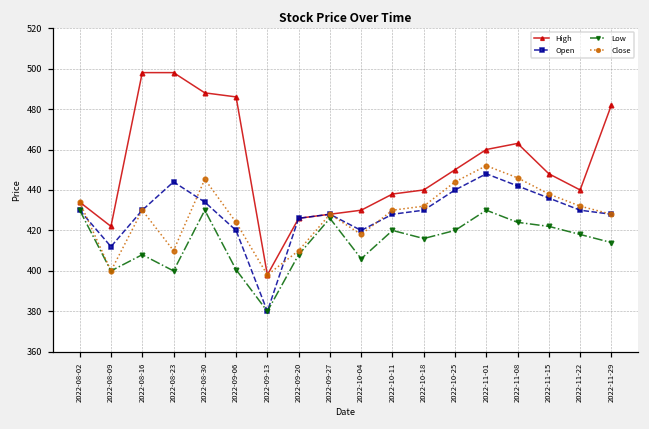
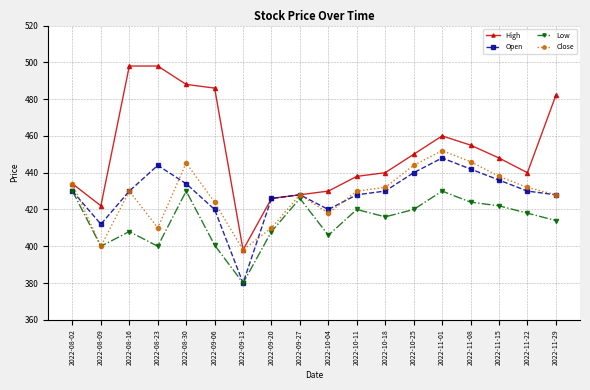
High, 2022-11-08: 463 -> 455
